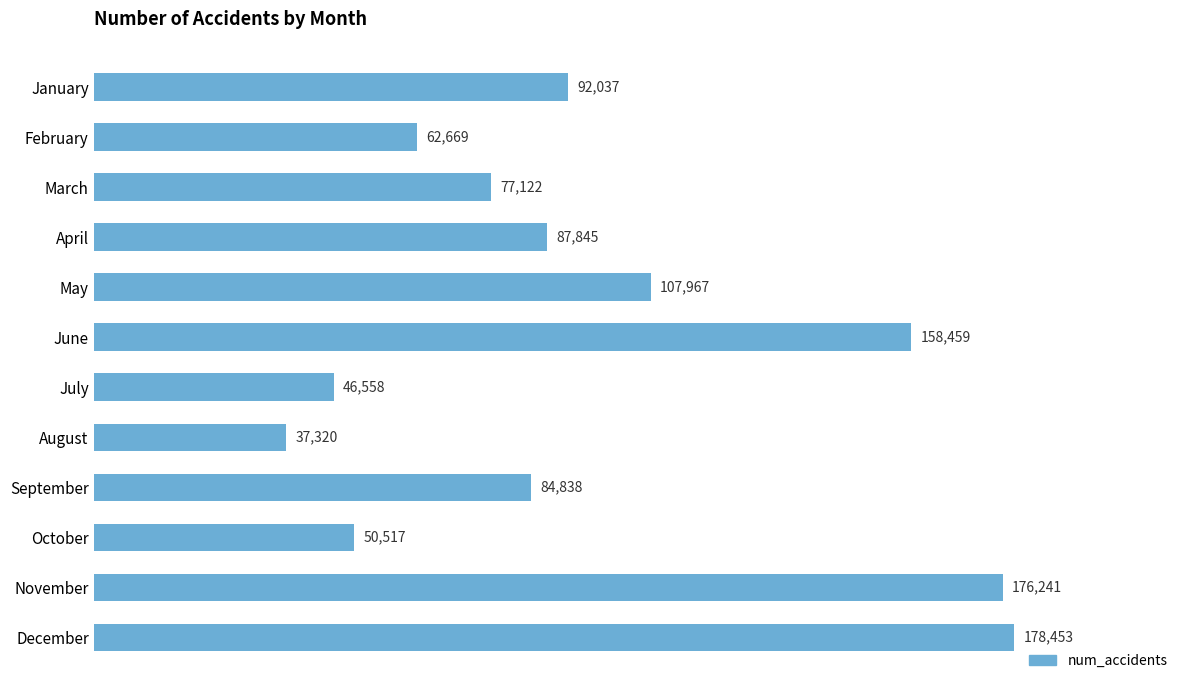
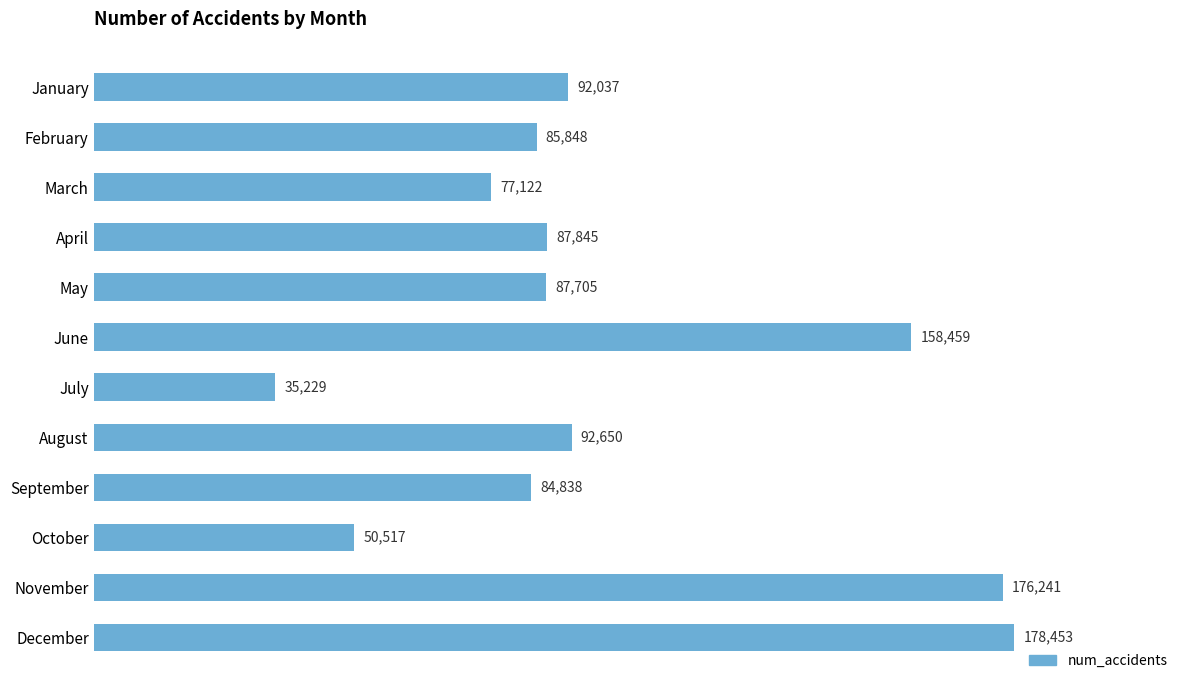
February: 62,669 -> 85,848
May: 107,967 -> 87,705
July: 46,558 -> 35,229
August: 37,320 -> 92,650
